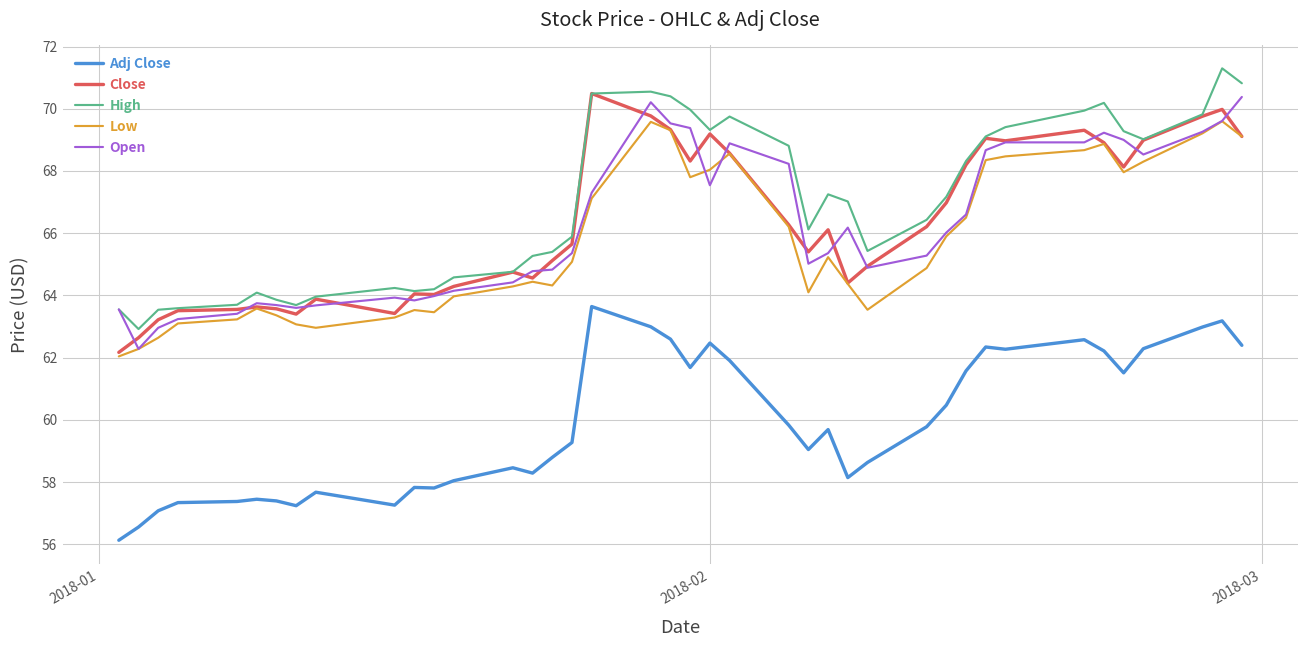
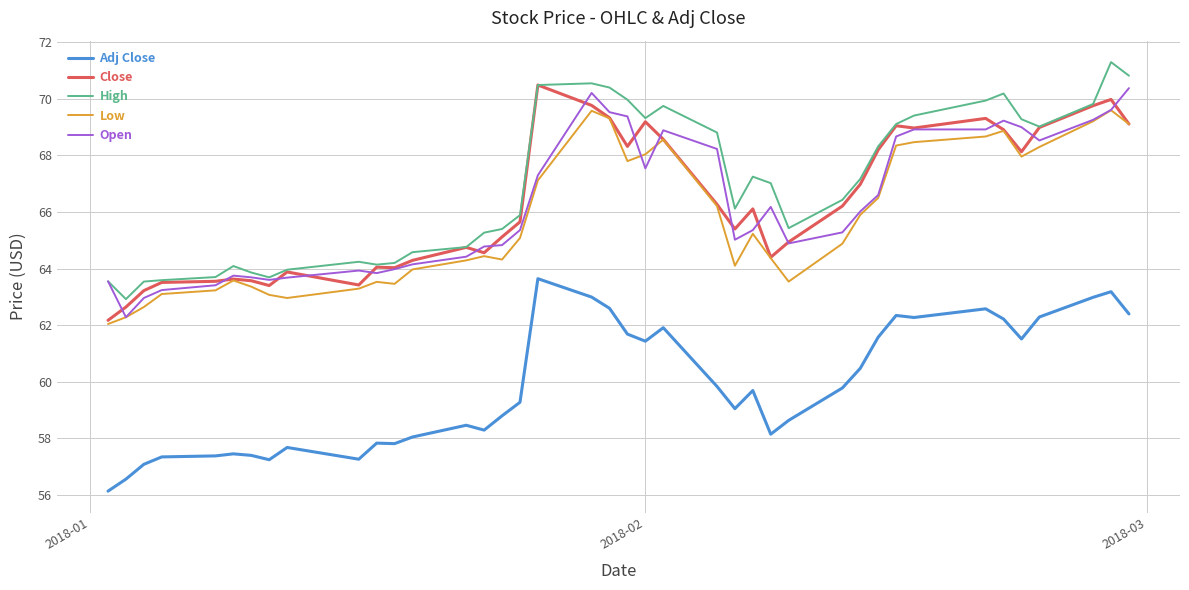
Adj Close, 2018-02: 62.5 -> 61.4
